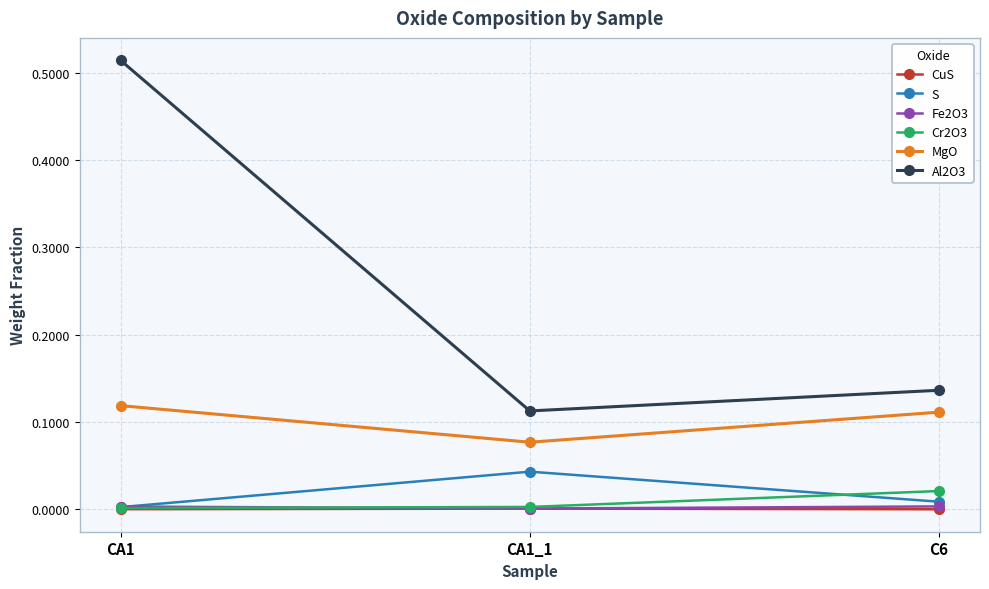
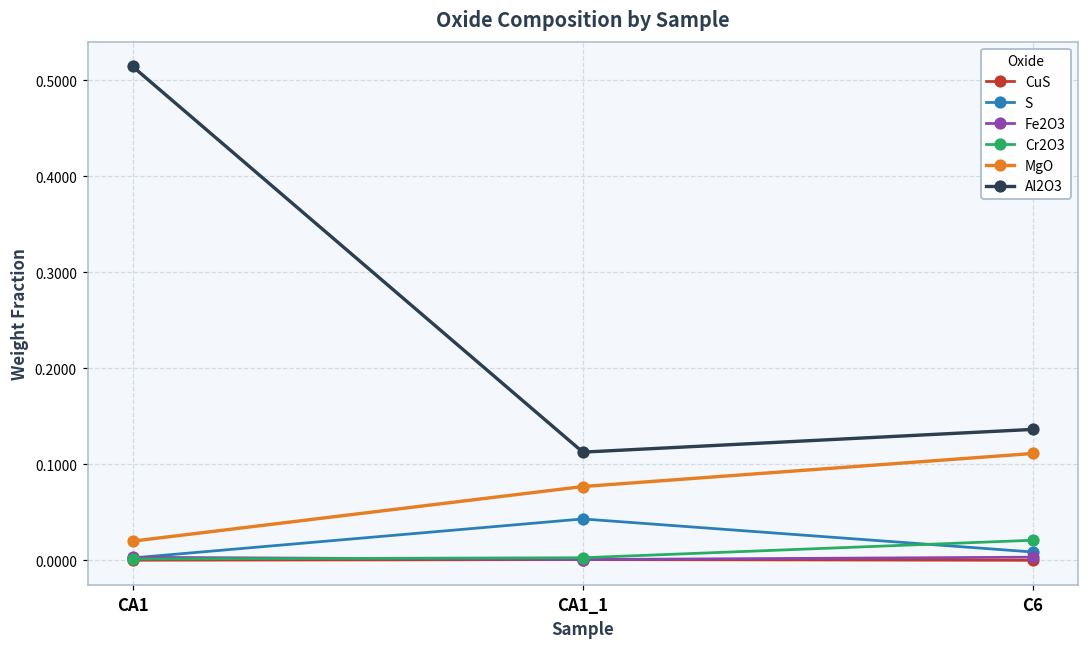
MgO, CA1: 0.12 -> 0.02
